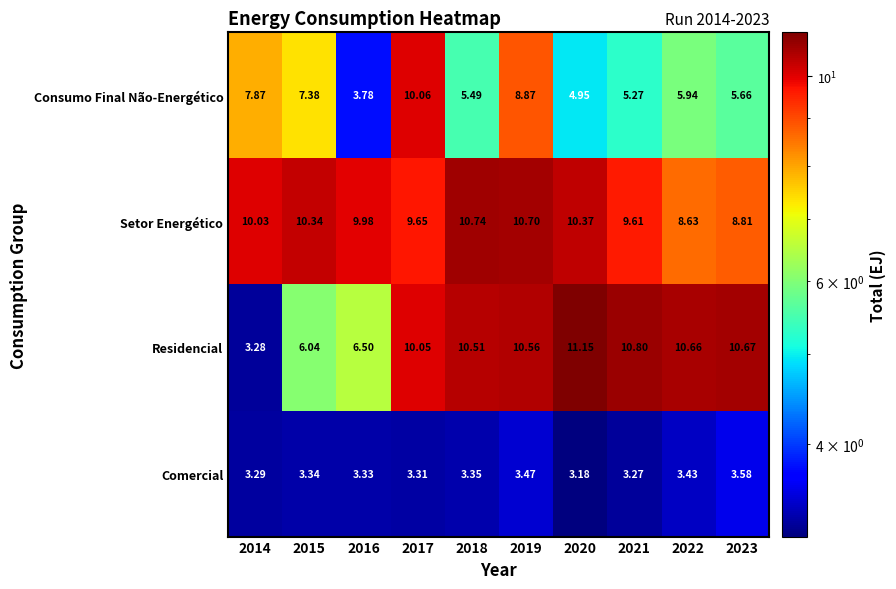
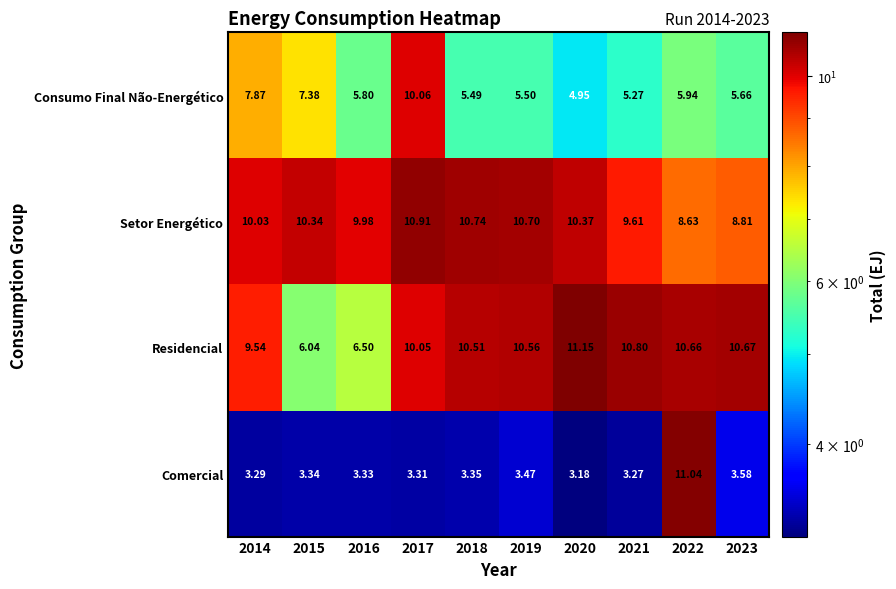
Consumo Final Não-Energético, 2016: 3.78 -> 5.80
Consumo Final Não-Energético, 2019: 8.87 -> 5.50
Setor Energético, 2017: 9.65 -> 10.91
Residencial, 2014: 3.28 -> 9.54
Comercial, 2022: 3.43 -> 11.04
